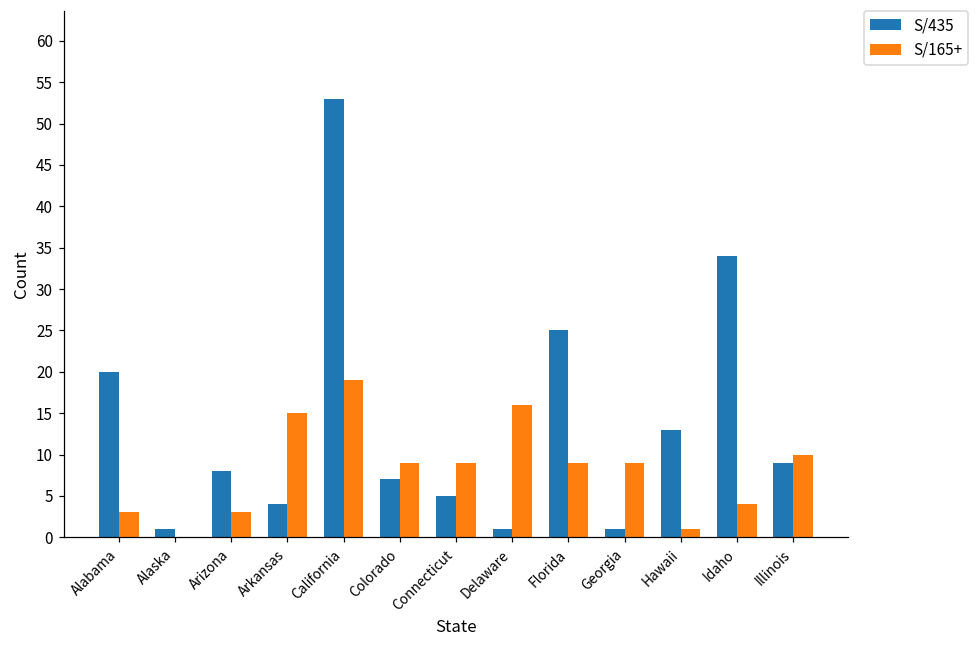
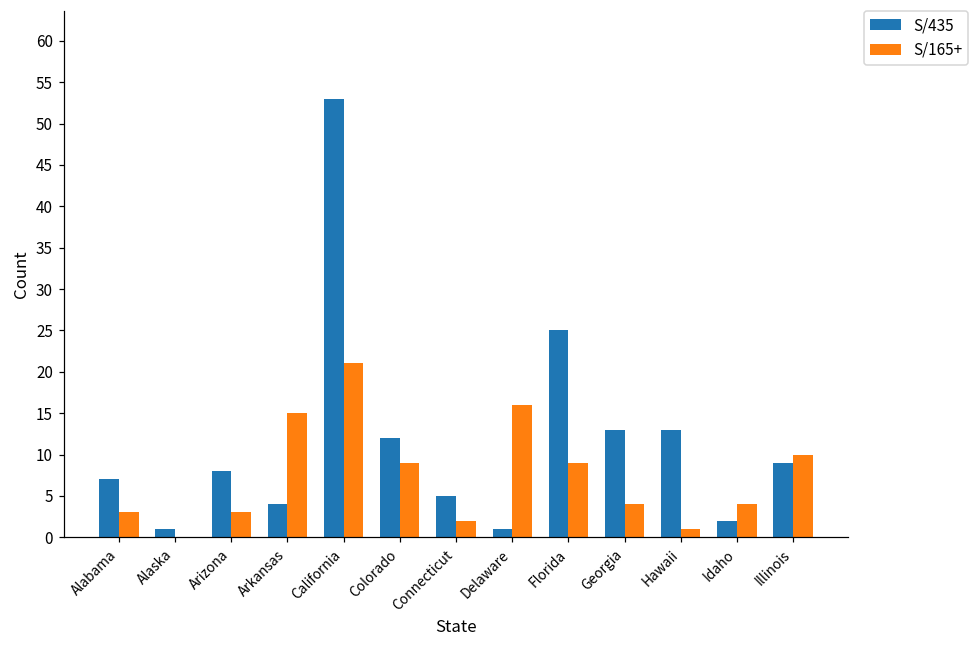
S/435, Alabama: 20 -> 7
S/165+, California: 19 -> 21
S/435, Colorado: 7 -> 12
S/165+, Connecticut: 9 -> 2
S/435, Georgia: 1 -> 13
S/165+, Georgia: 9 -> 4
S/435, Idaho: 34 -> 2
